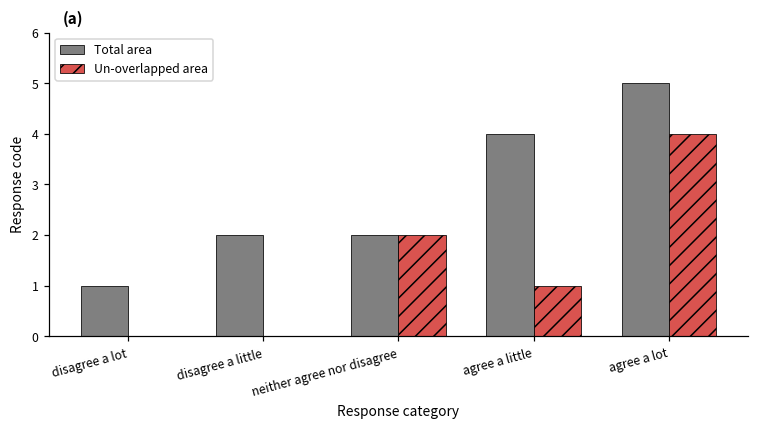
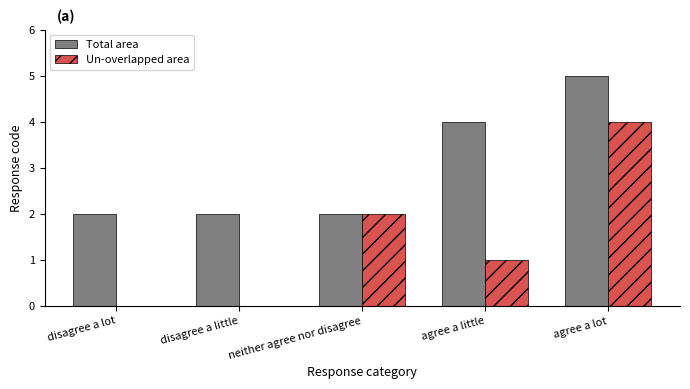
Total area, disagree a lot: 1 -> 2
